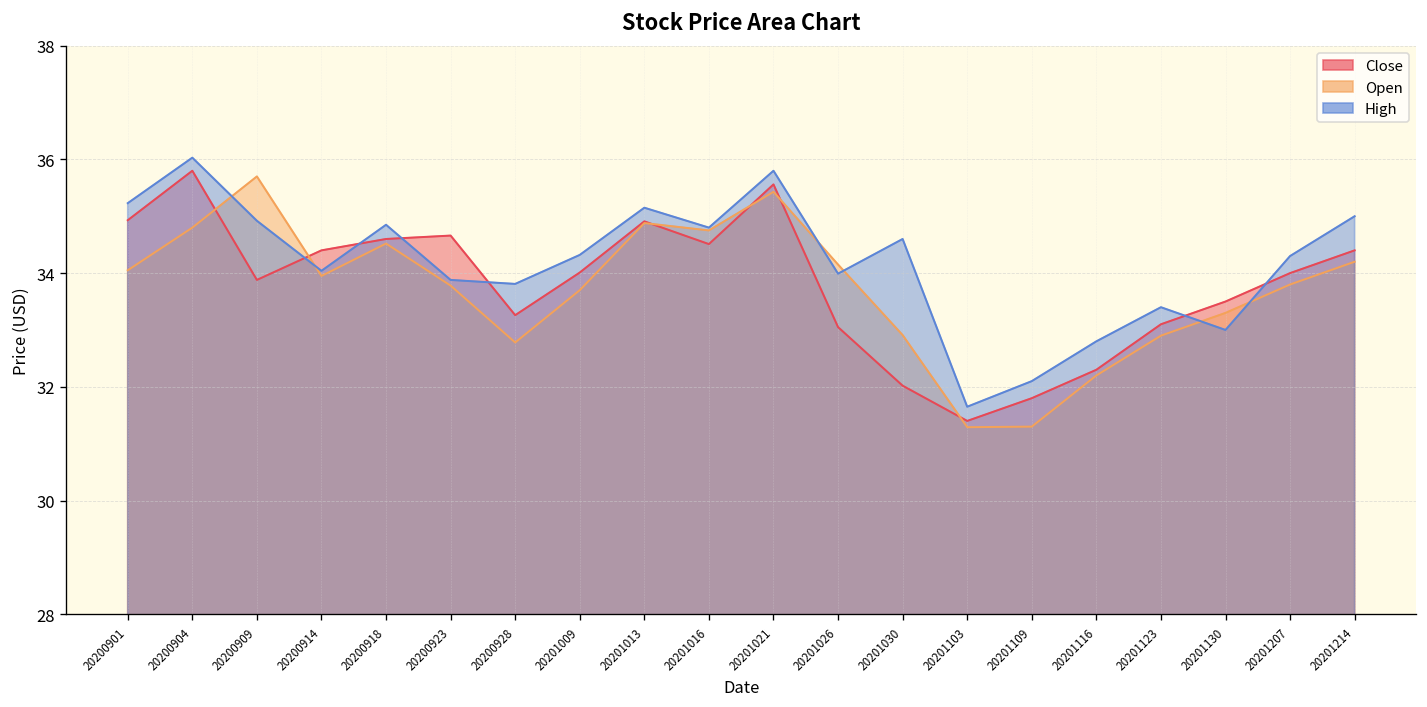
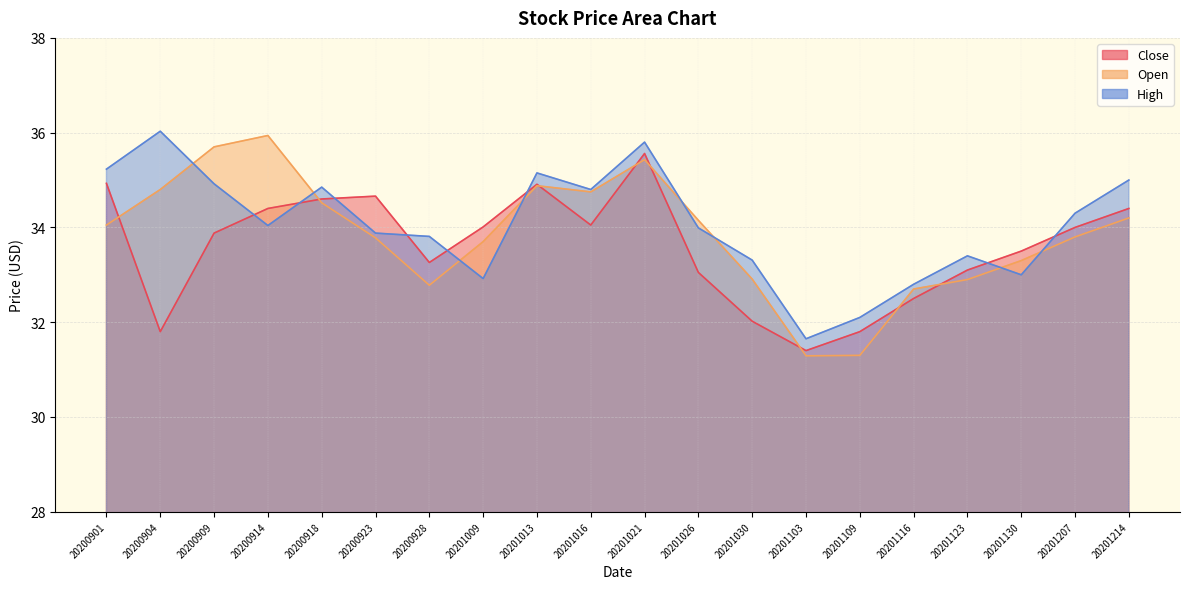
Close, 20200904: 35.8 -> 31.8
Open, 20200914: 34.0 -> 35.9
High, 20201009: 34.3 -> 32.9
Close, 20201016: 34.5 -> 34.1
High, 20201030: 34.6 -> 33.3
Close, 20201116: 32.3 -> 32.5
Open, 20201116: 32.2 -> 32.7
